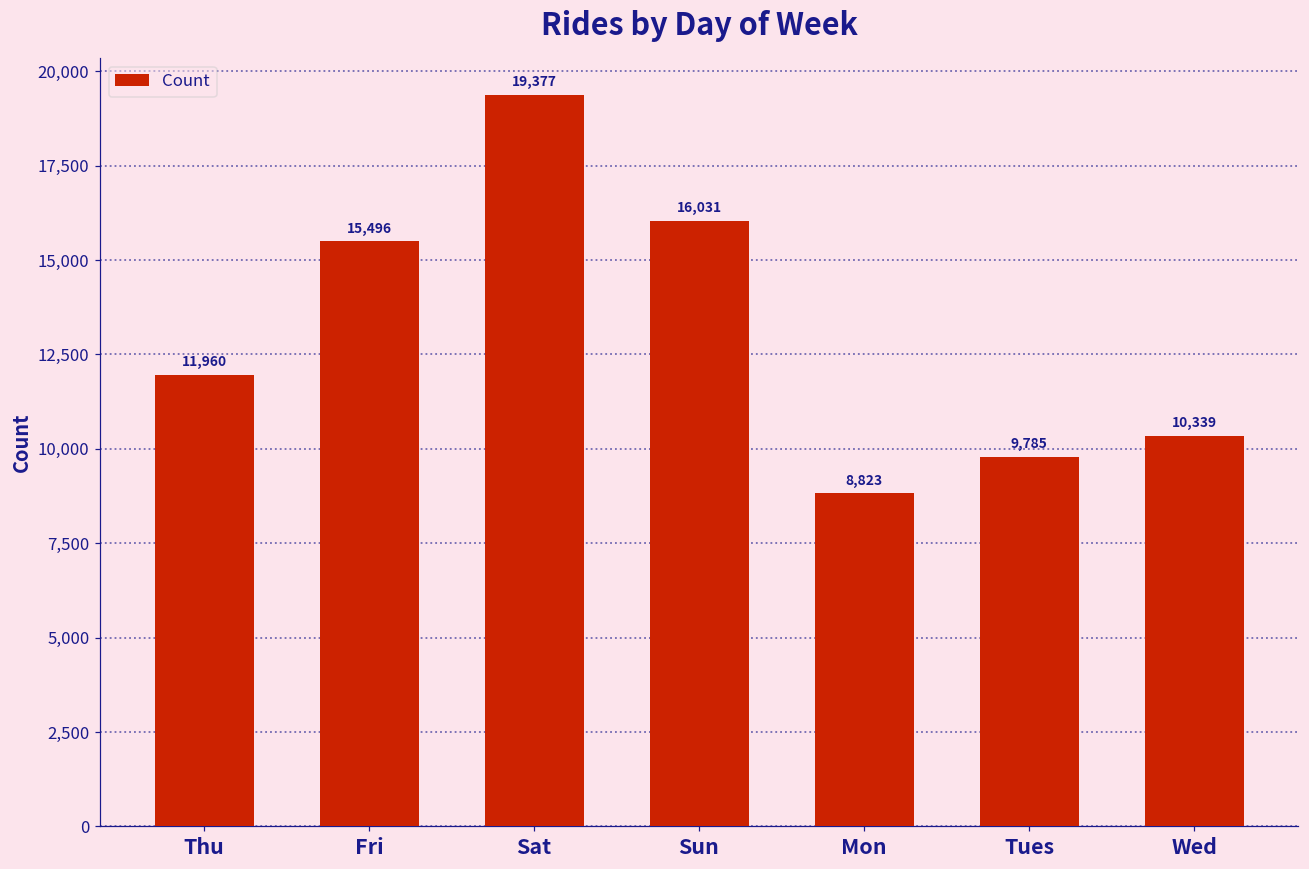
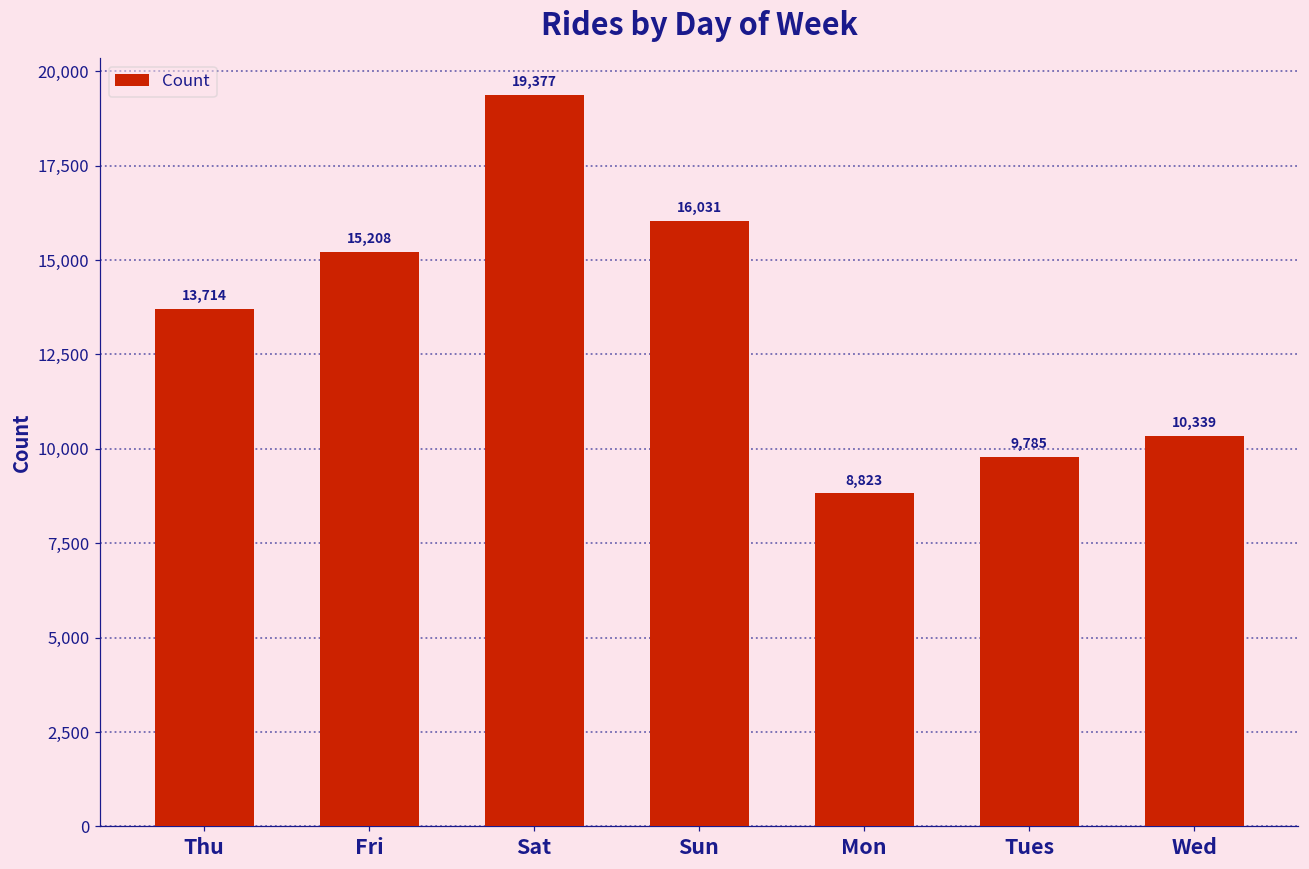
Thu: 11,960 -> 13,714
Fri: 15,496 -> 15,208
